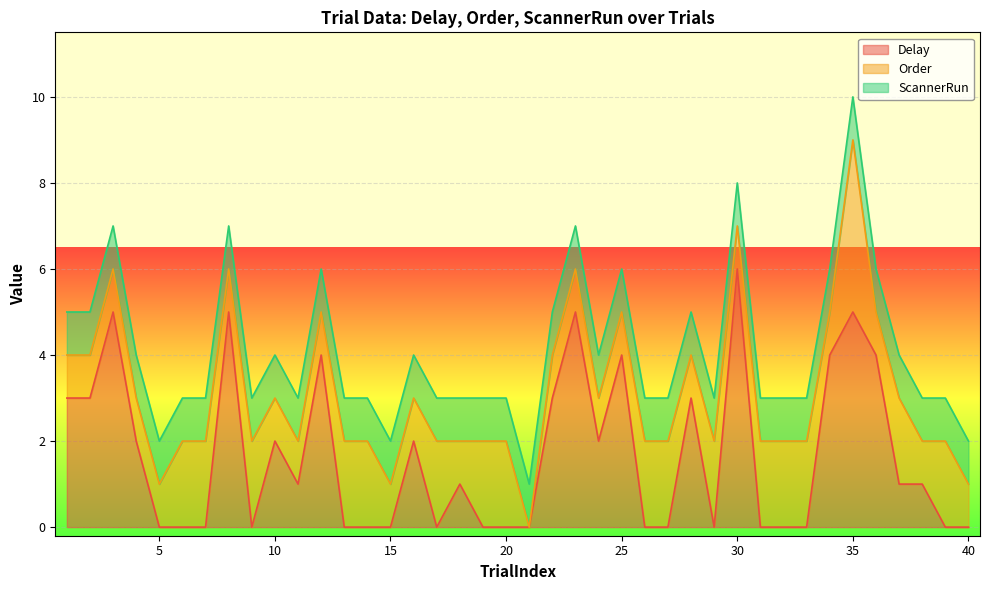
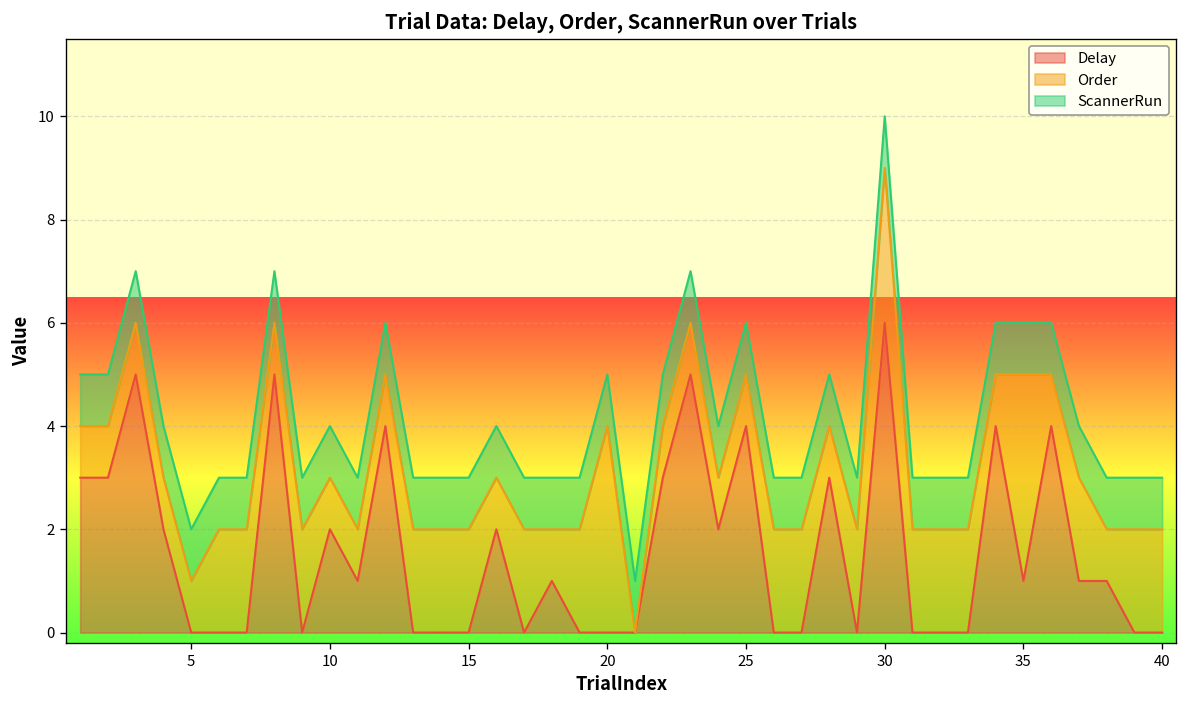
Order, 15: 1 -> 2
Order, 20: 2 -> 4
Order, 30: 1 -> 3
Delay, 35: 5 -> 1
Order, 40: 1 -> 2
